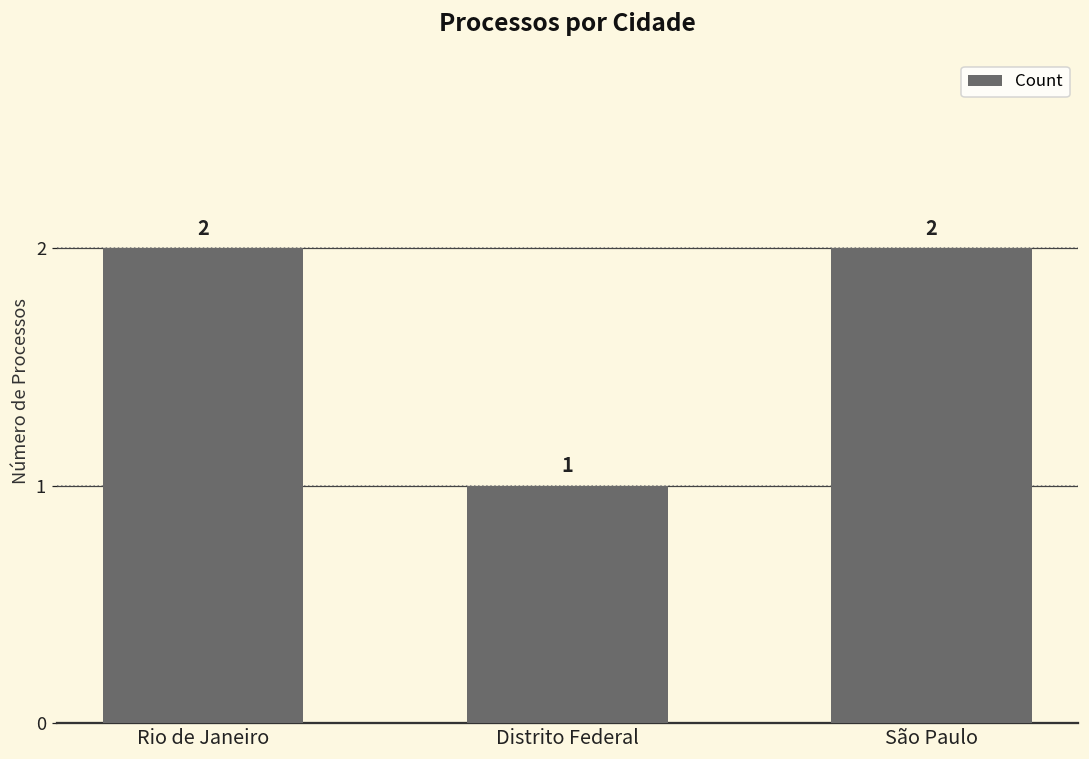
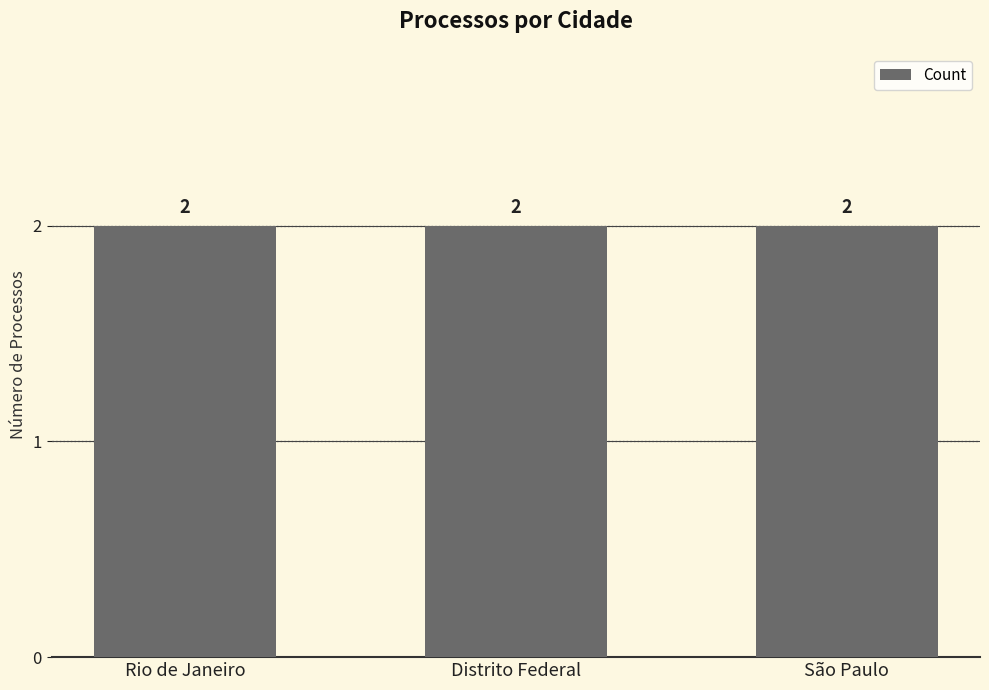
Distrito Federal: 1 -> 2
